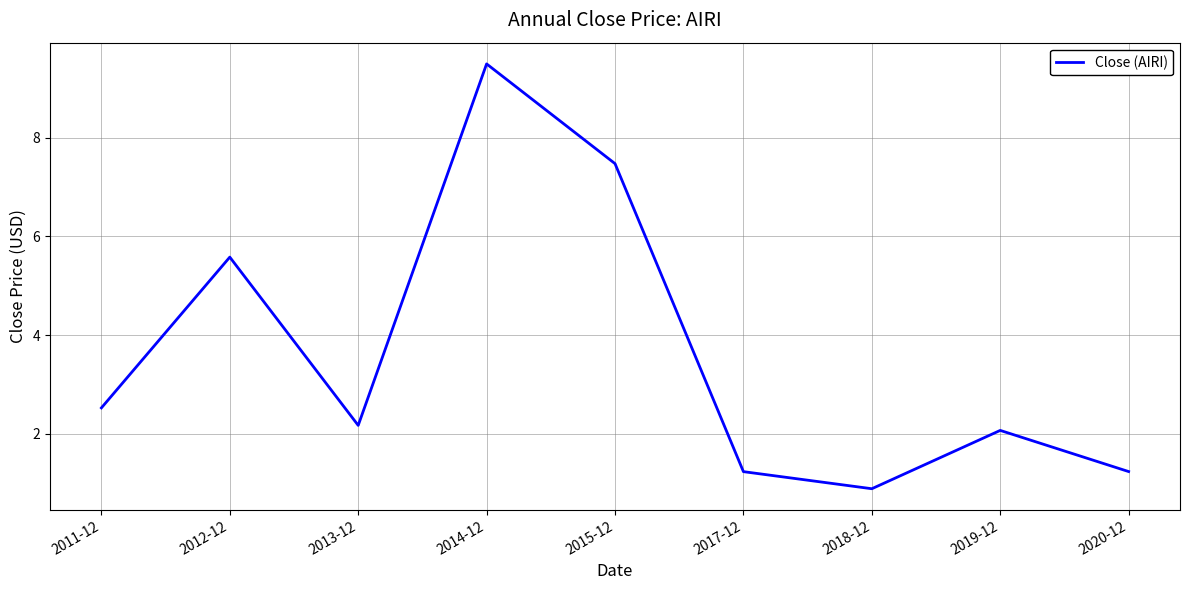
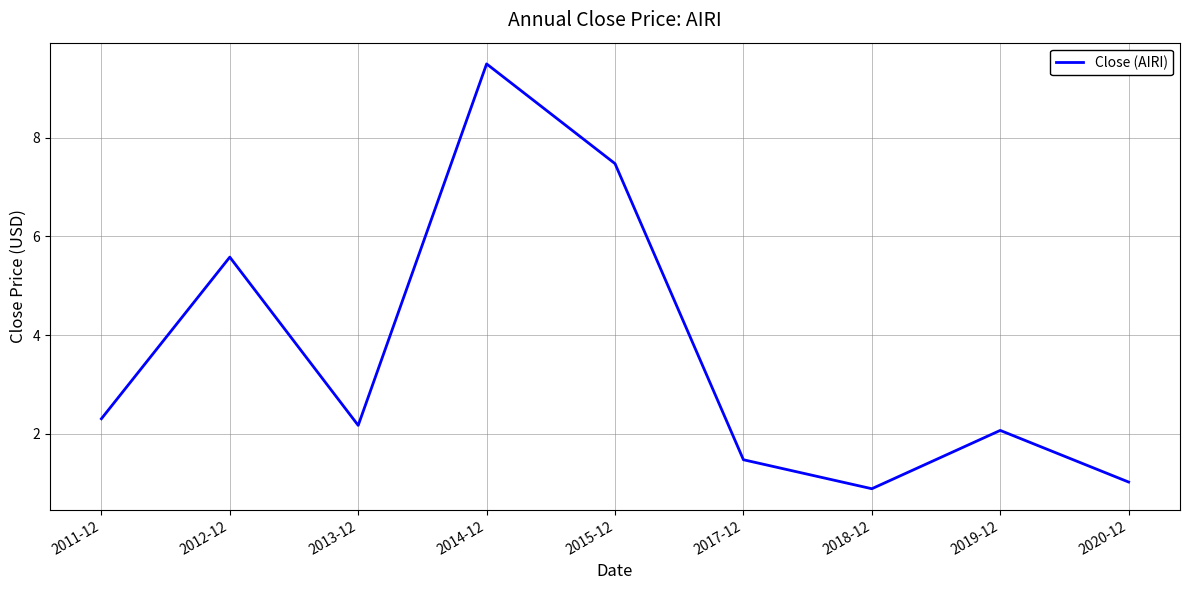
2011-12: 2.5 -> 2.3
2017-12: 1.2 -> 1.5
2020-12: 1.2 -> 1.0
